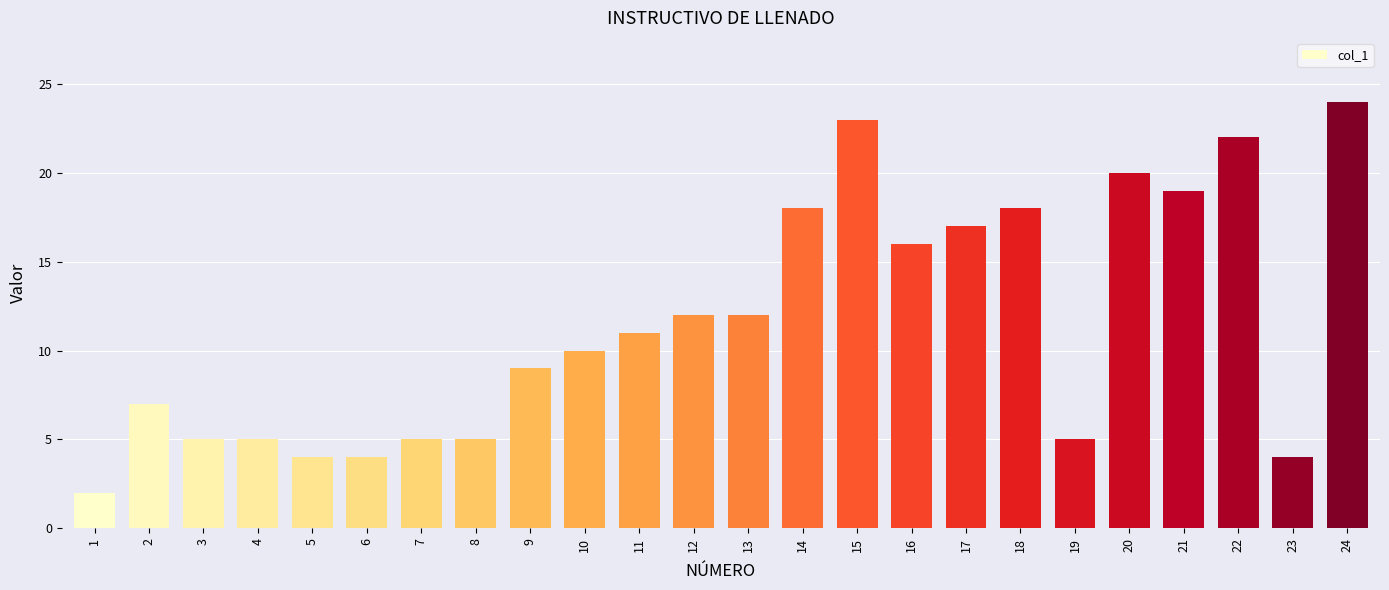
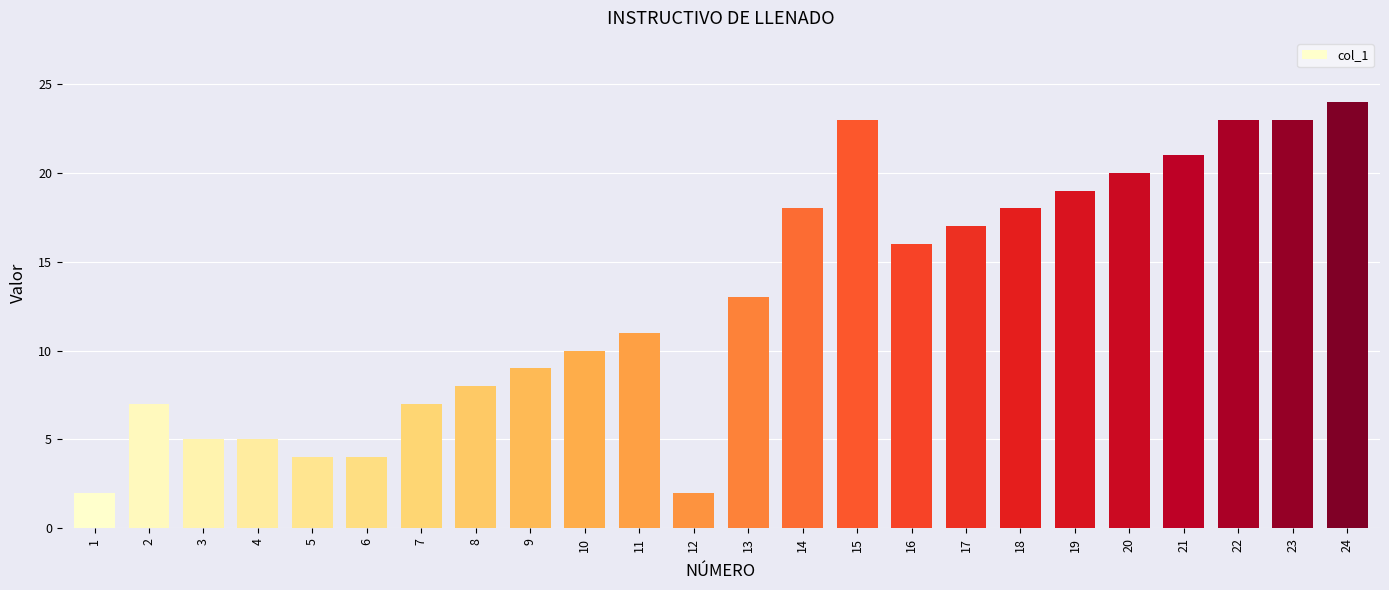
7: 5 -> 7
8: 5 -> 8
12: 12 -> 2
13: 12 -> 13
19: 5 -> 19
21: 19 -> 21
22: 22 -> 23
23: 4 -> 23
